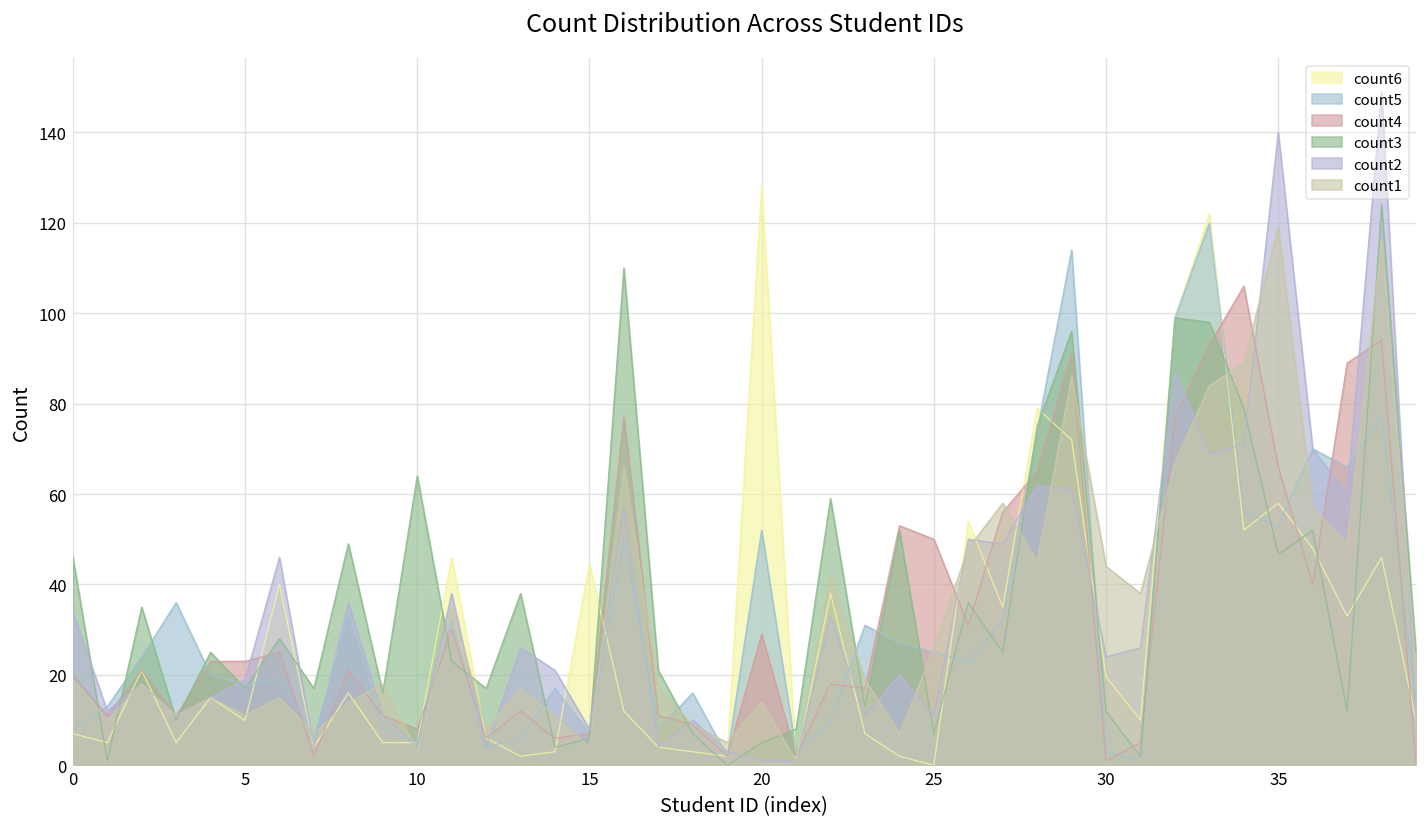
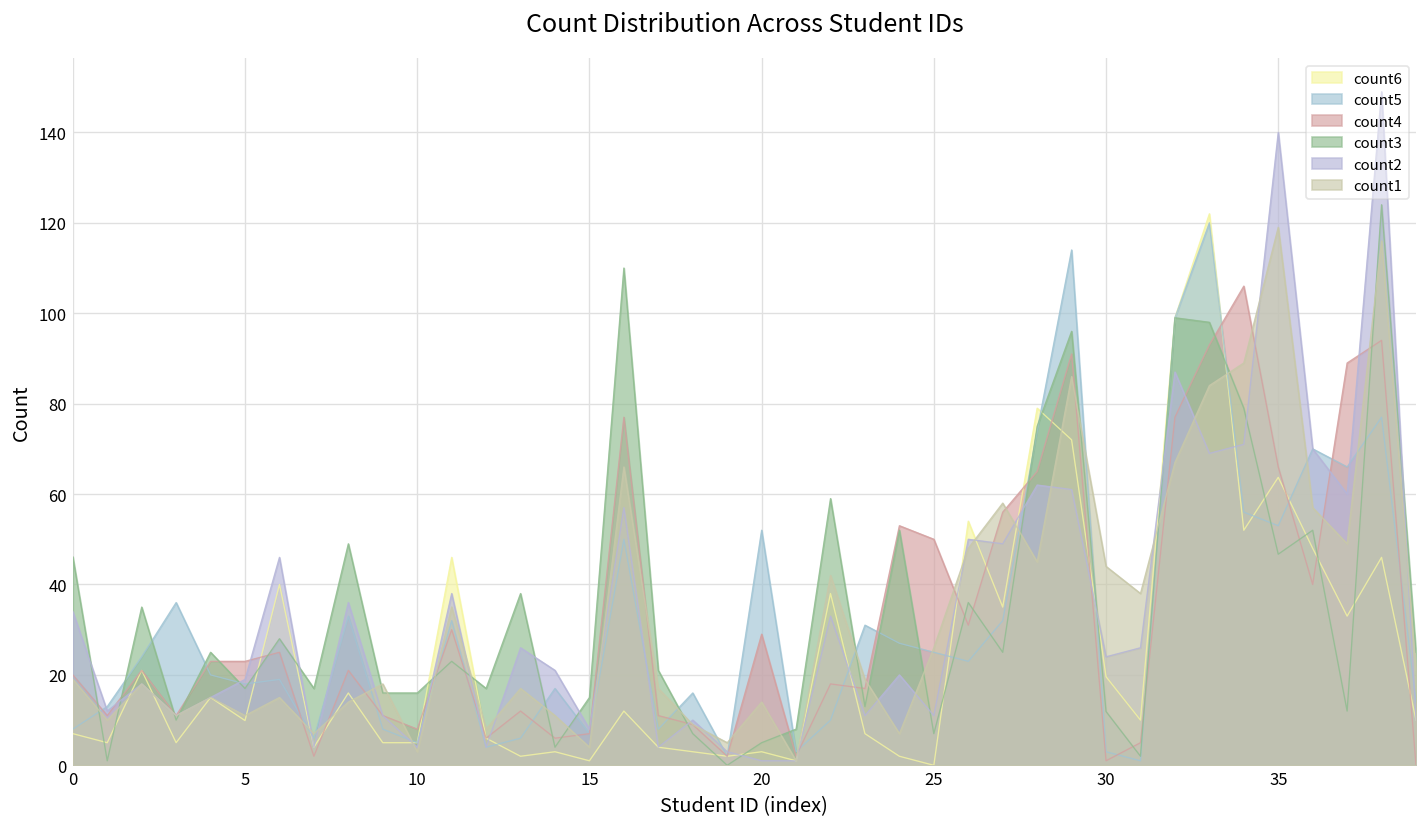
count3, 10: 64 -> 16
count6, 15: 45 -> 1
count3, 15: 6 -> 15
count6, 20: 128 -> 3
count6, 35: 58 -> 64
